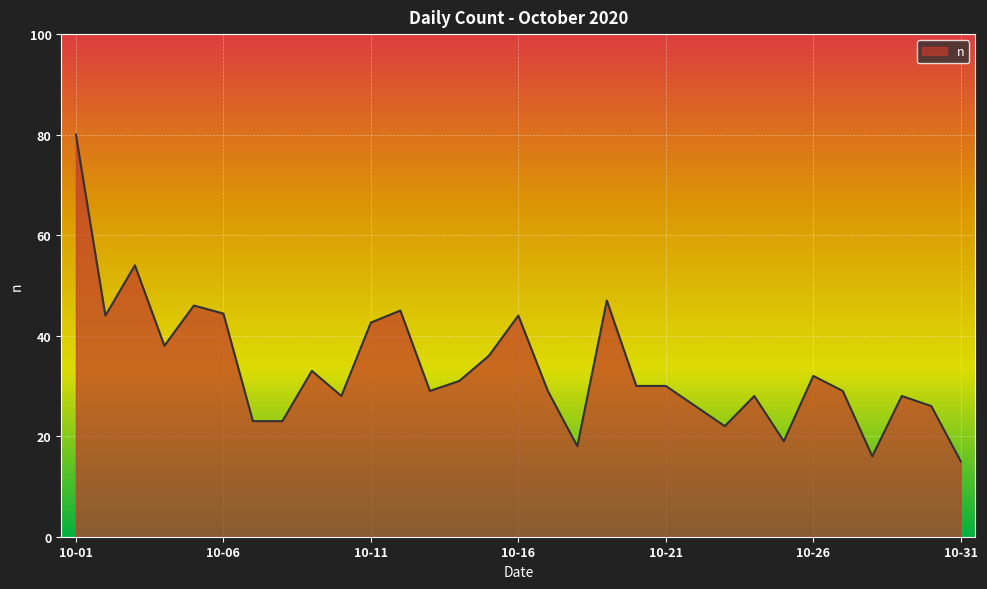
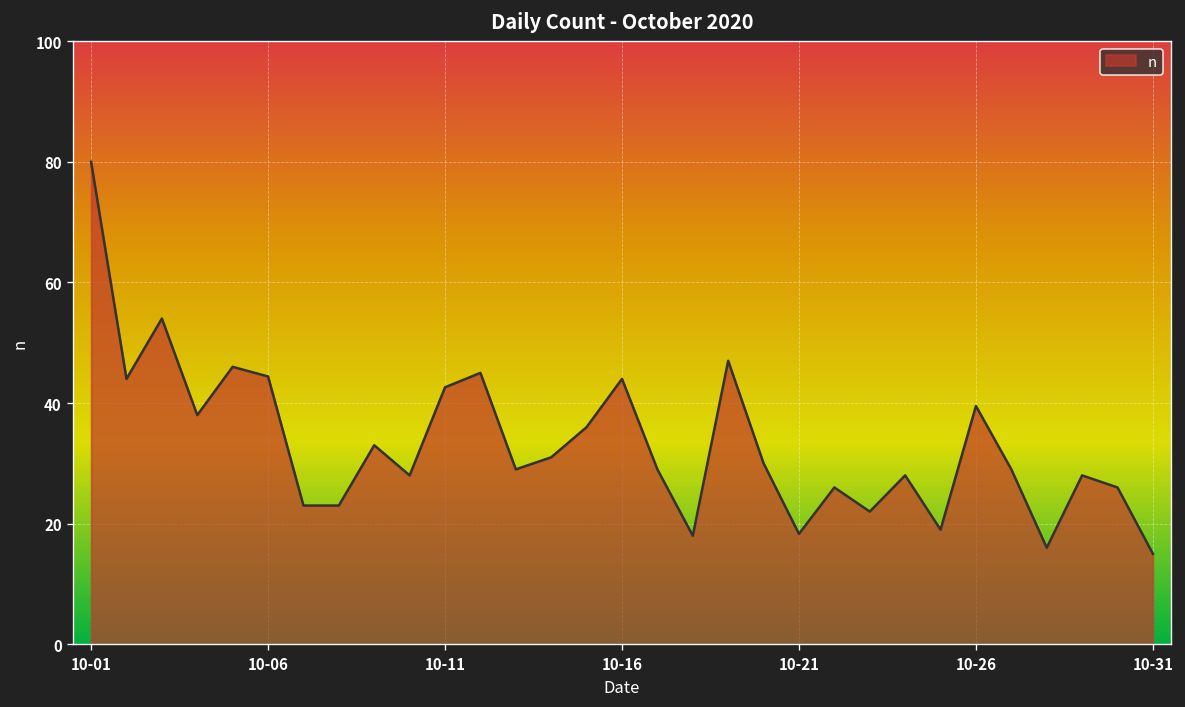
10-21: 30 -> 18
10-26: 32 -> 40
